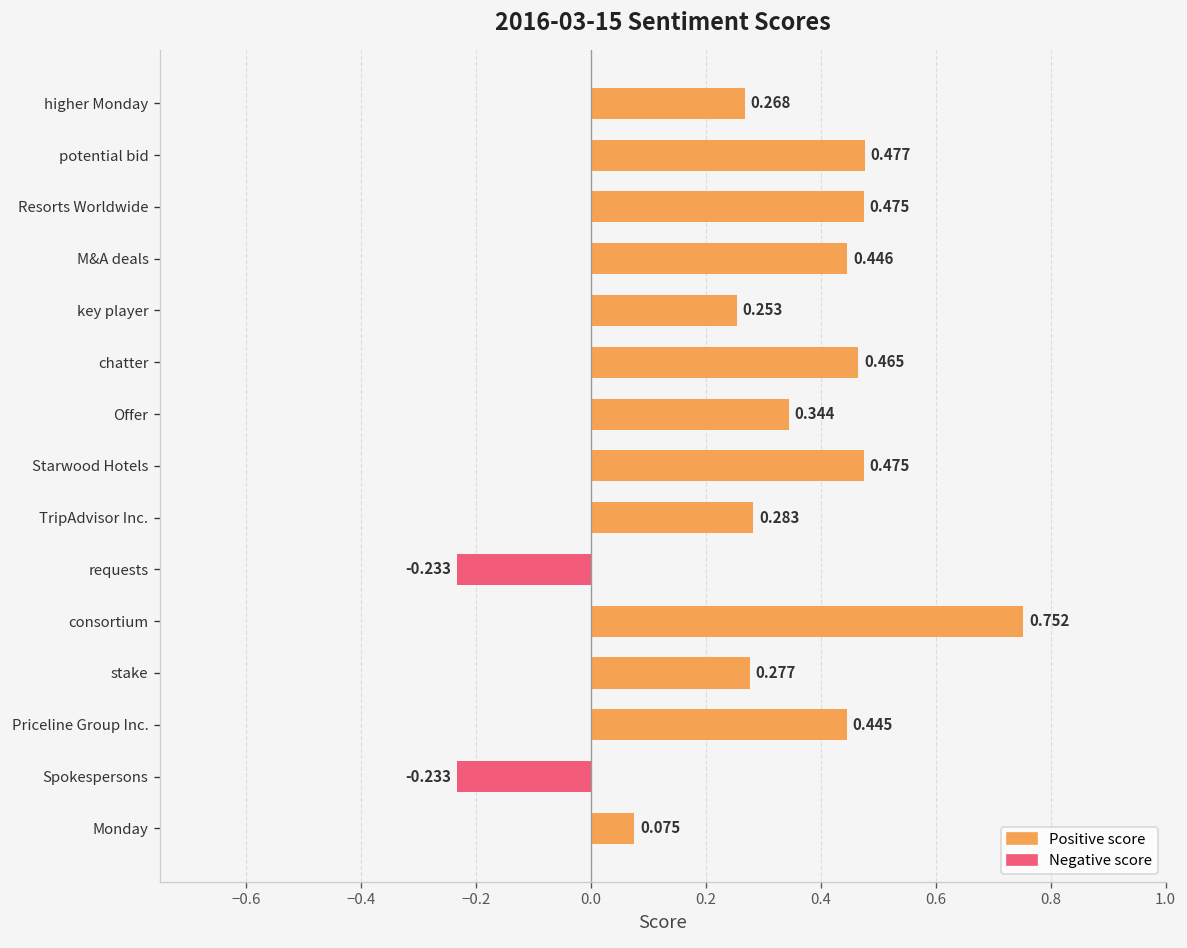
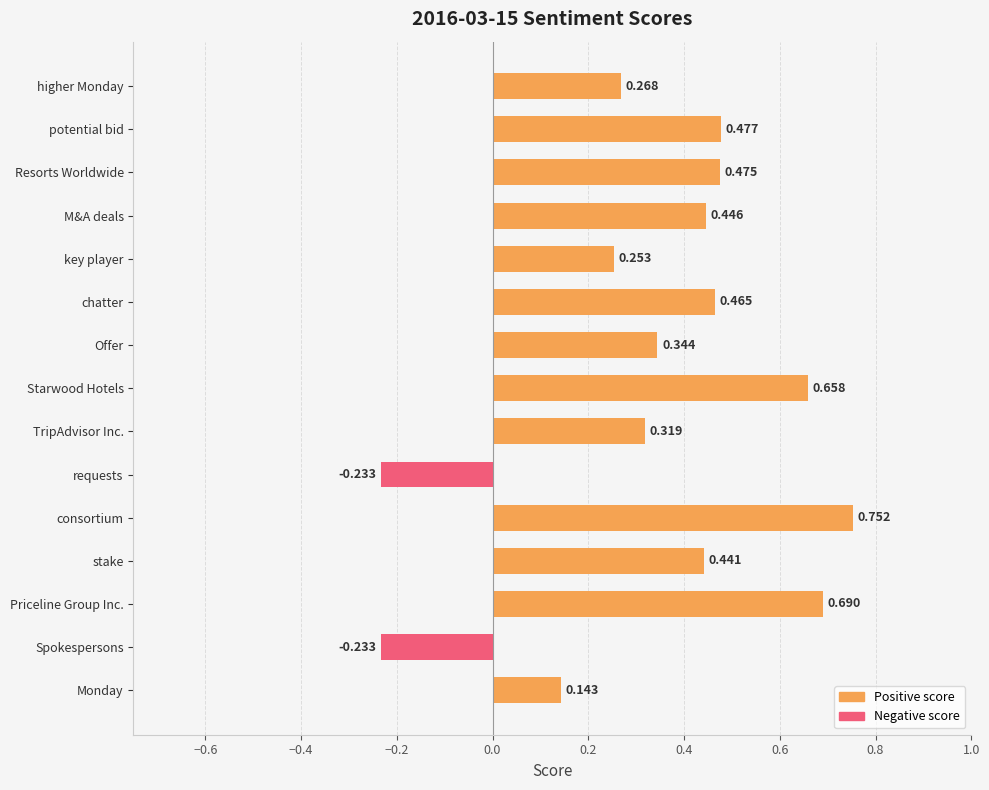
Starwood Hotels: 0.475 -> 0.658
TripAdvisor Inc.: 0.283 -> 0.319
stake: 0.277 -> 0.441
Priceline Group Inc.: 0.445 -> 0.690
Monday: 0.075 -> 0.143
